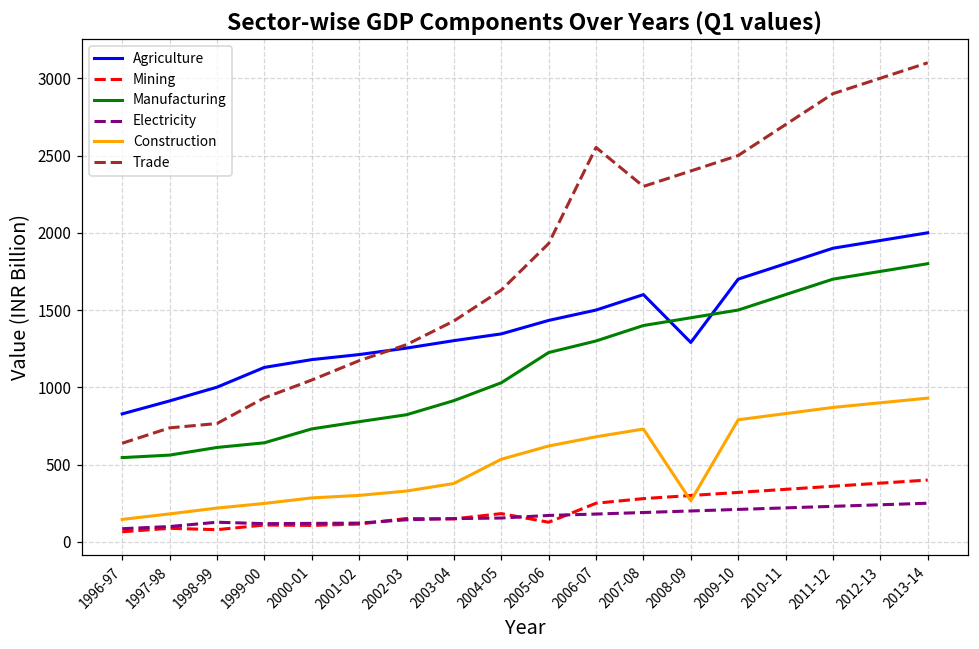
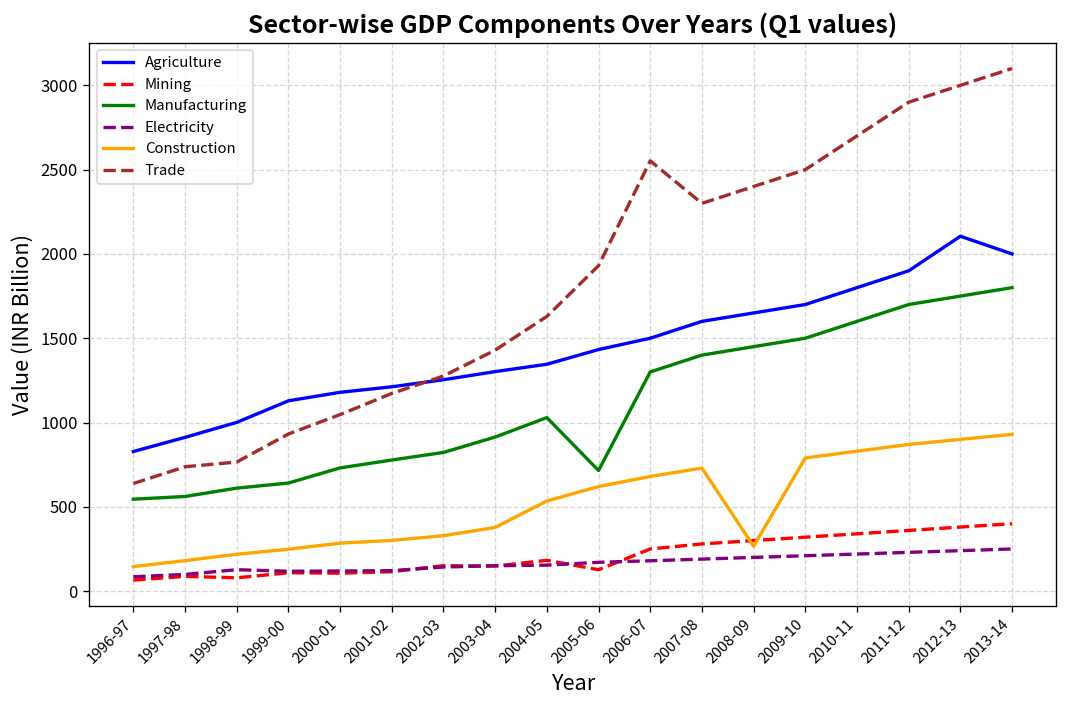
Manufacturing, 2005-06: 1230 -> 720
Agriculture, 2008-09: 1290 -> 1650
Agriculture, 2012-13: 1950 -> 2110
